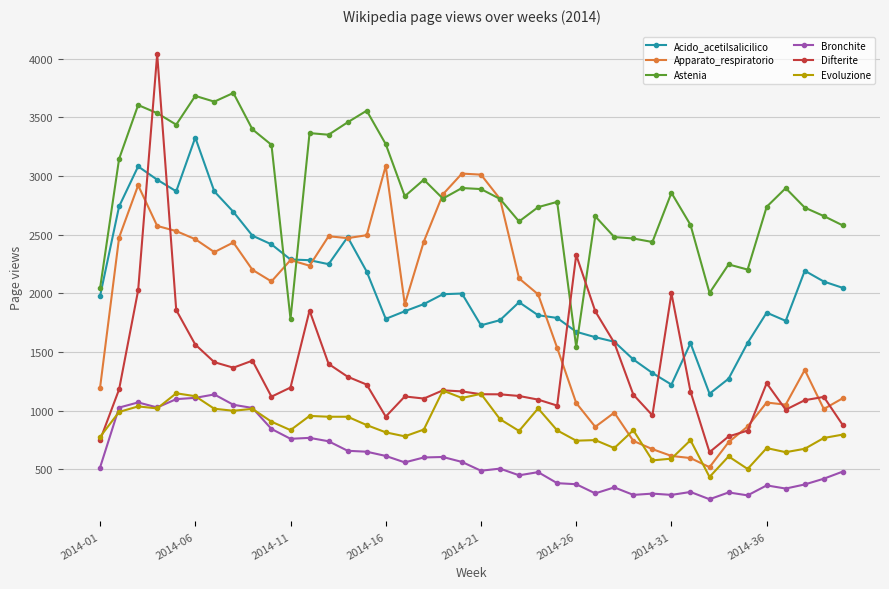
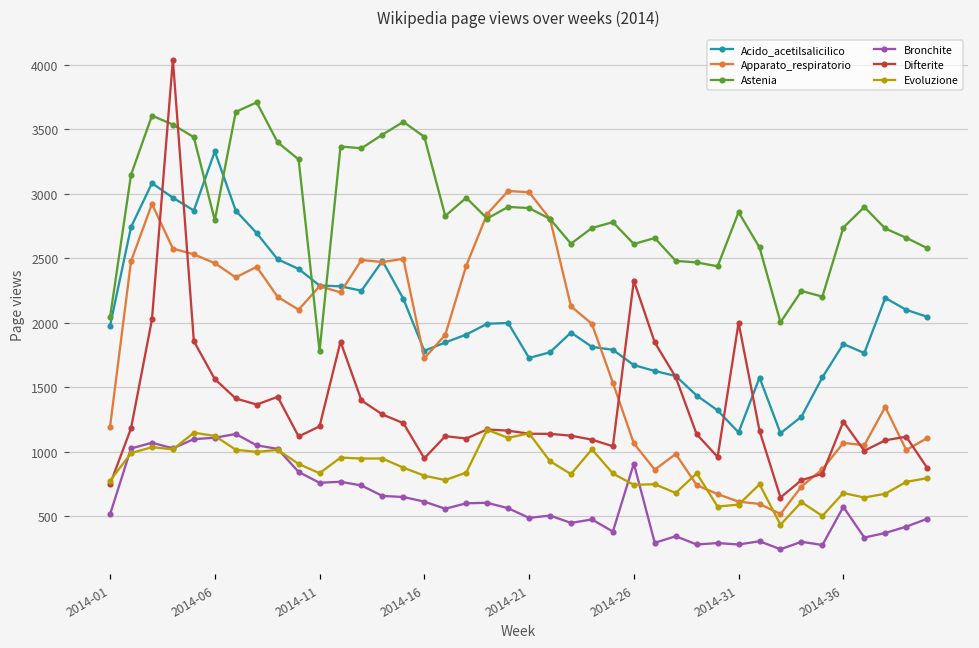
Astenia, 2014-06: 3680 -> 2790
Apparato_respiratorio, 2014-16: 3090 -> 1730
Astenia, 2014-16: 3270 -> 3440
Astenia, 2014-26: 1540 -> 2610
Bronchite, 2014-26: 370 -> 910
Acido_acetilsalicilico, 2014-31: 1220 -> 1150
Bronchite, 2014-36: 360 -> 570
